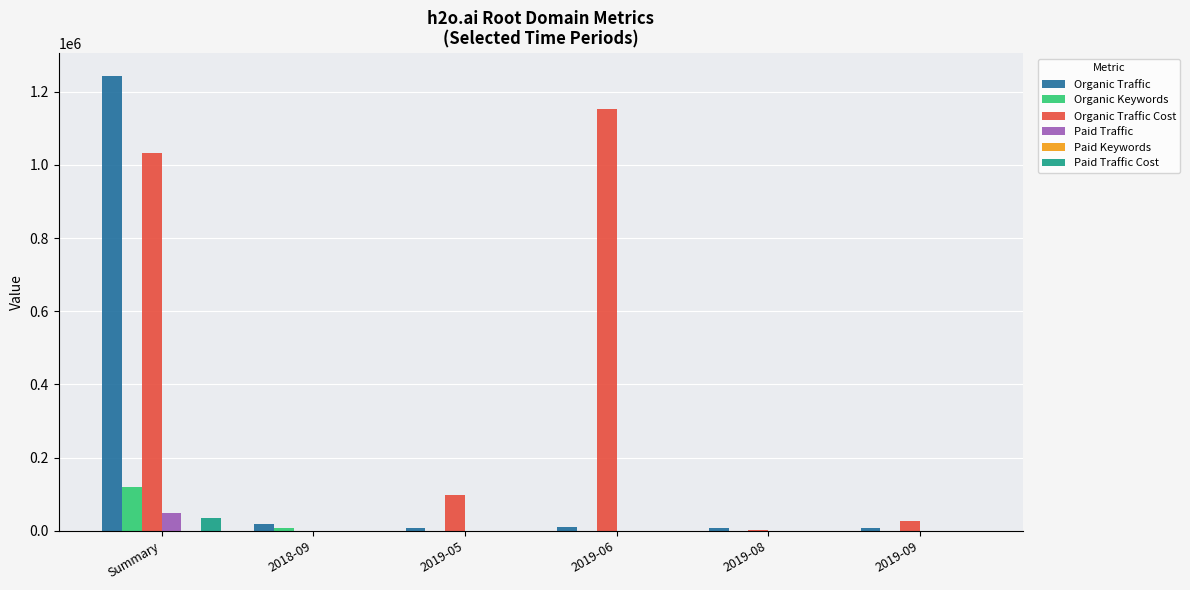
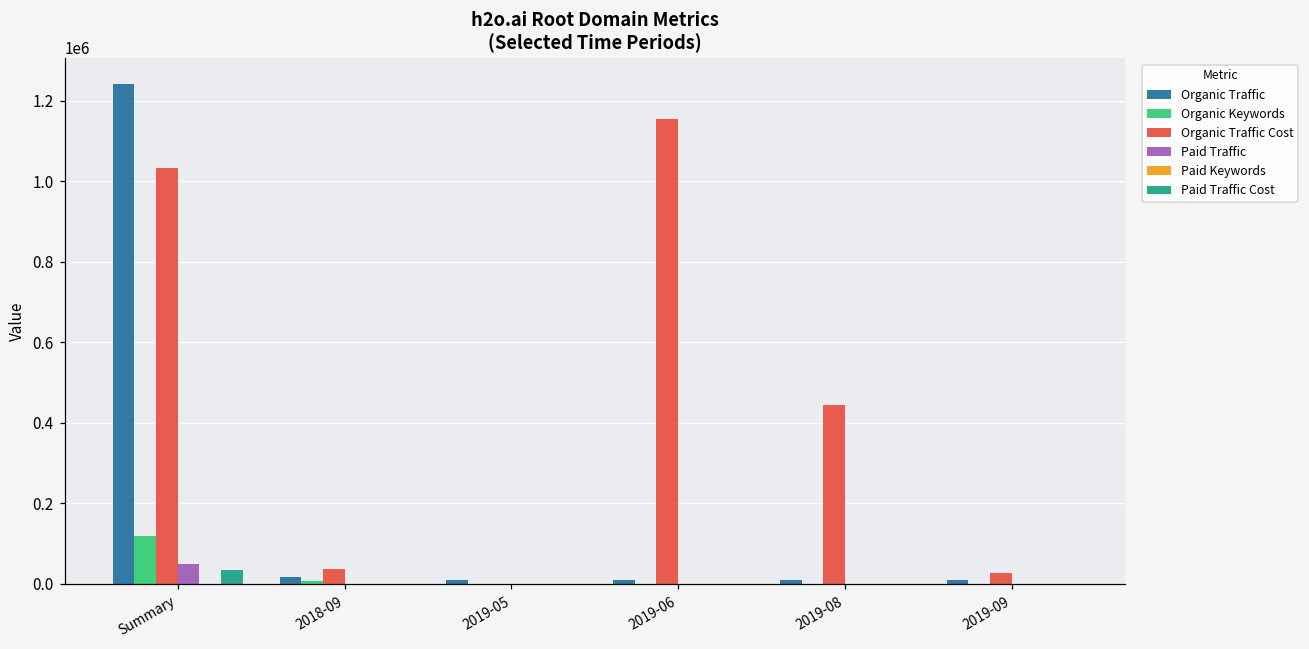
Organic Traffic Cost, 2018-09: 0 -> 40000
Organic Traffic Cost, 2019-05: 100000 -> 0
Organic Traffic Cost, 2019-08: 0 -> 440000
